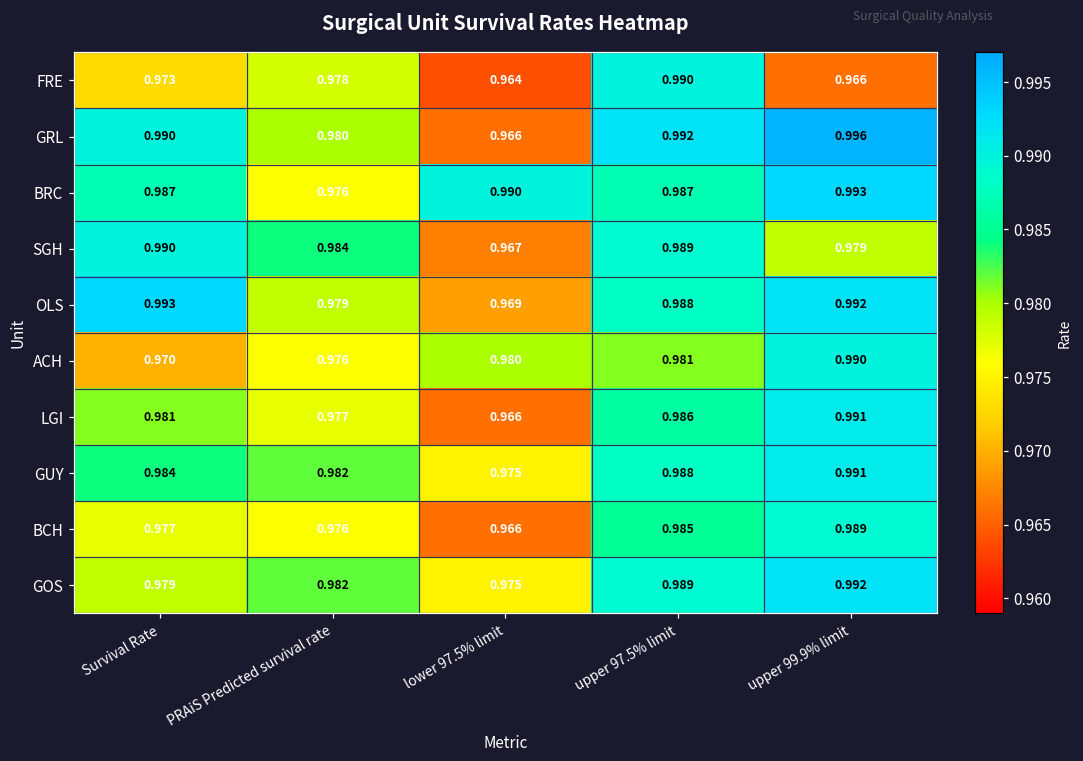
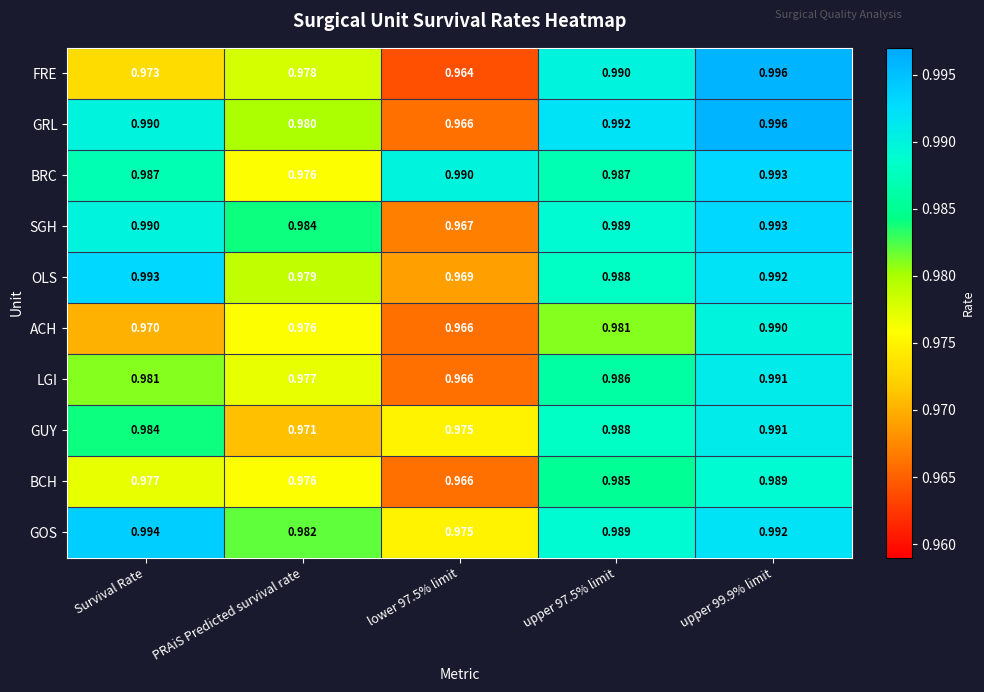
FRE, upper 99.9% limit: 0.966 -> 0.996
SGH, upper 99.9% limit: 0.979 -> 0.993
ACH, lower 97.5% limit: 0.980 -> 0.966
GUY, PRAiS Predicted survival rate: 0.982 -> 0.971
GOS, Survival Rate: 0.979 -> 0.994
